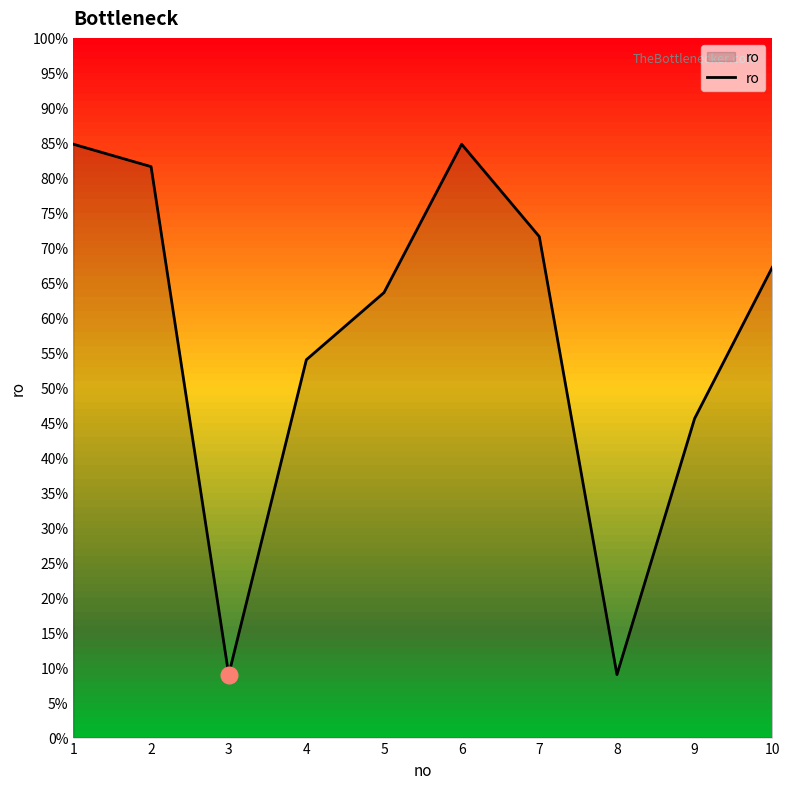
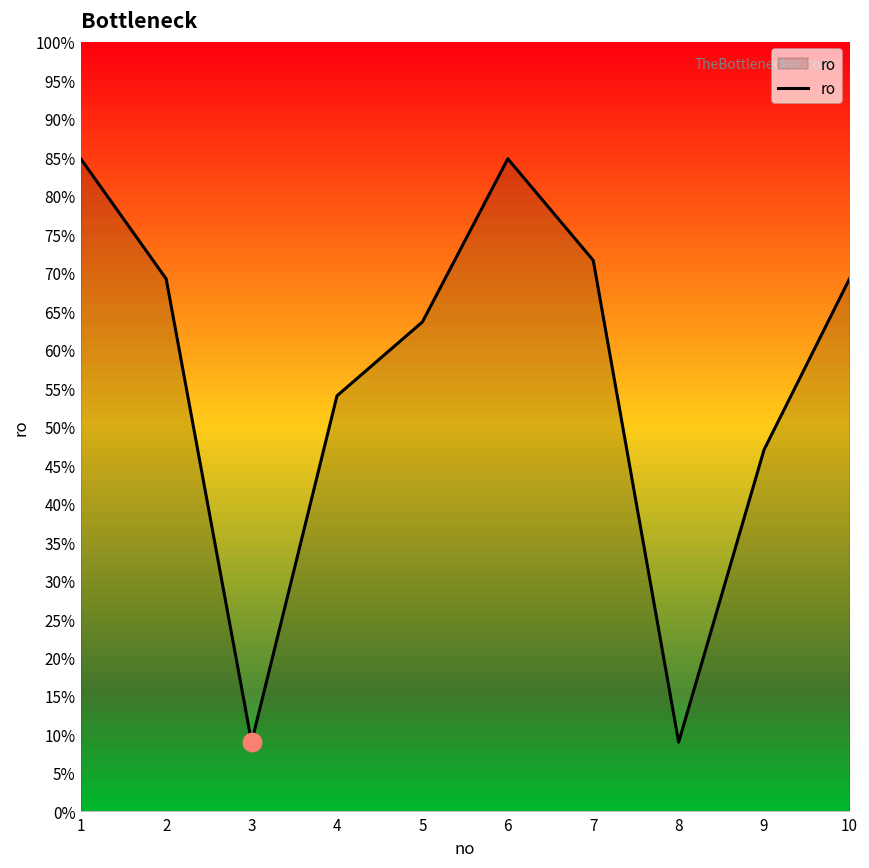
ro, 2: 82% -> 69%
ro, 9: 46% -> 47%
ro, 10: 67% -> 69%
